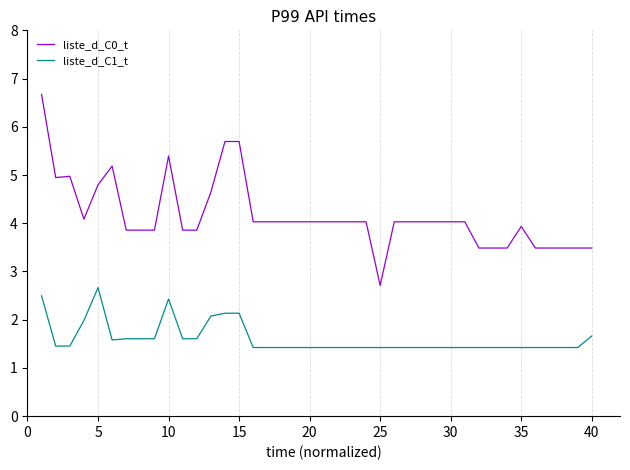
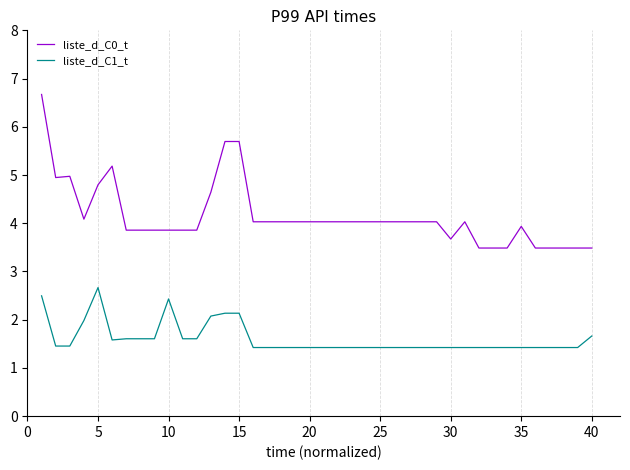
liste_d_C0_t, 10: 5.4 -> 3.9
liste_d_C0_t, 25: 2.7 -> 4.0
liste_d_C0_t, 30: 4.0 -> 3.7
